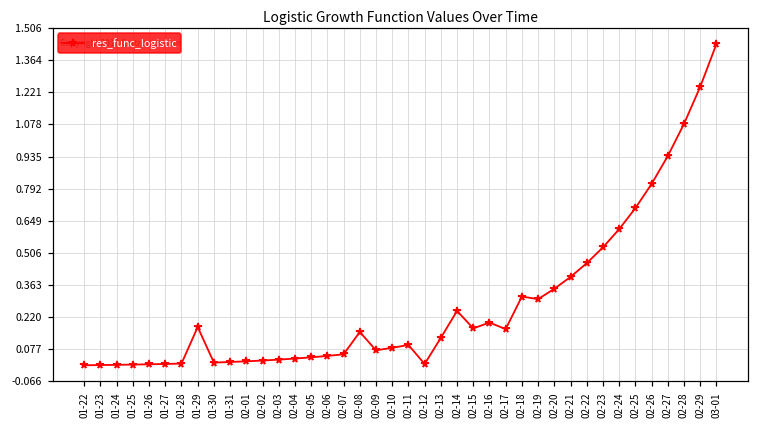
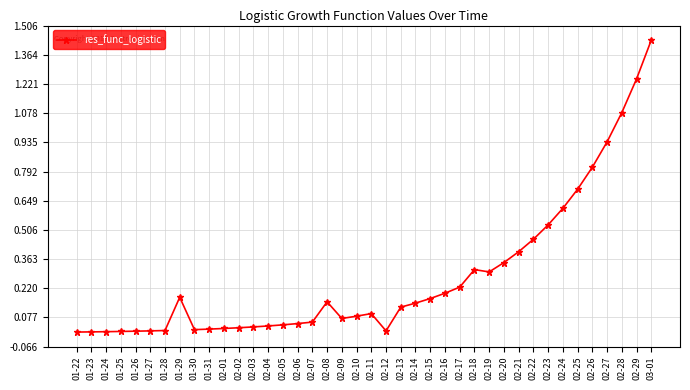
02-14: 0.25 -> 0.15
02-17: 0.17 -> 0.23
